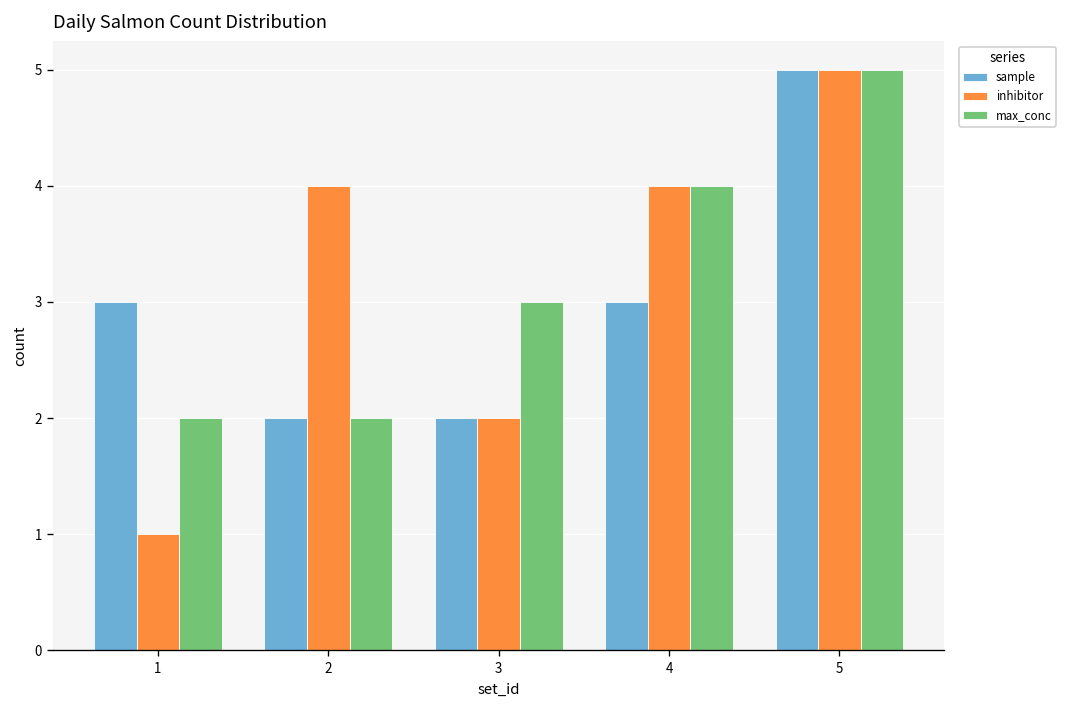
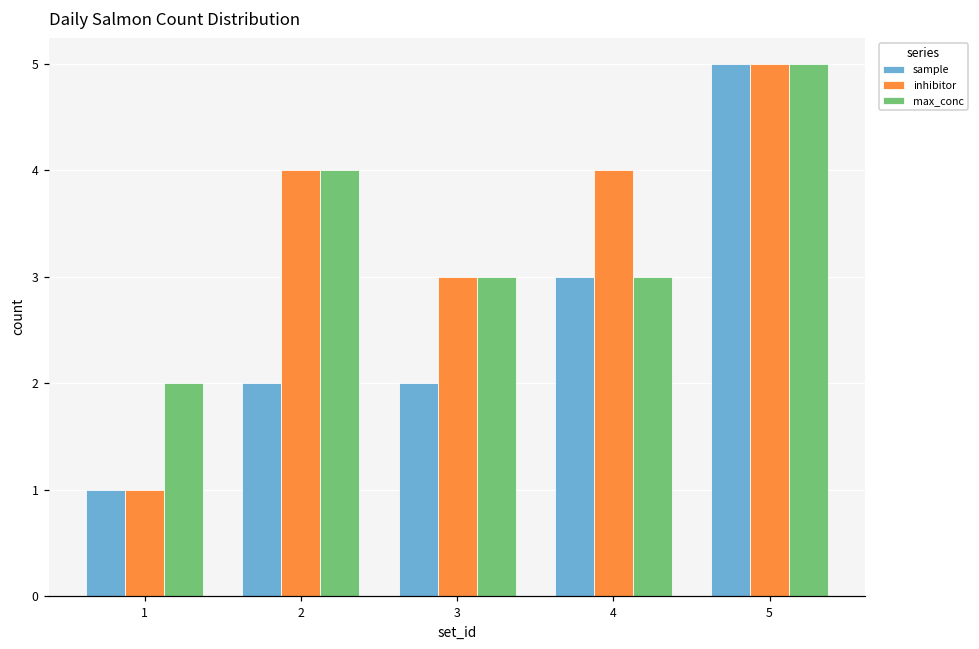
sample, 1: 3 -> 1
max_conc, 2: 2 -> 4
inhibitor, 3: 2 -> 3
max_conc, 4: 4 -> 3
